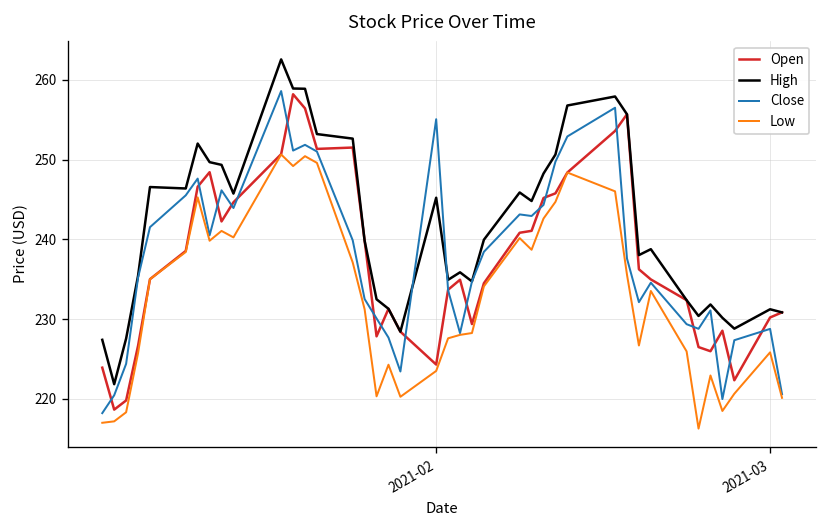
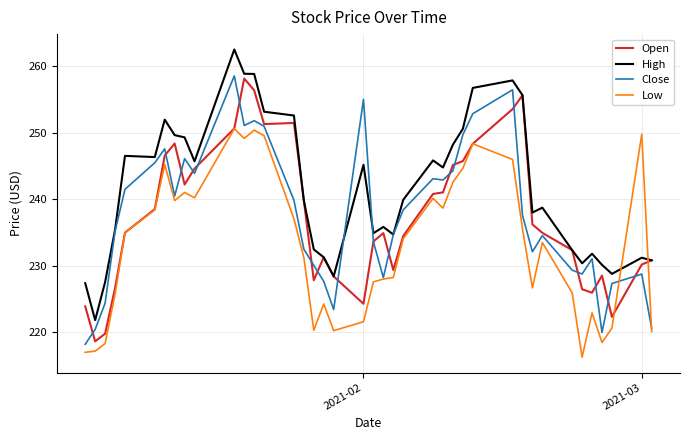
Low, 2021-02: 224 -> 222
Low, 2021-03: 226 -> 250
